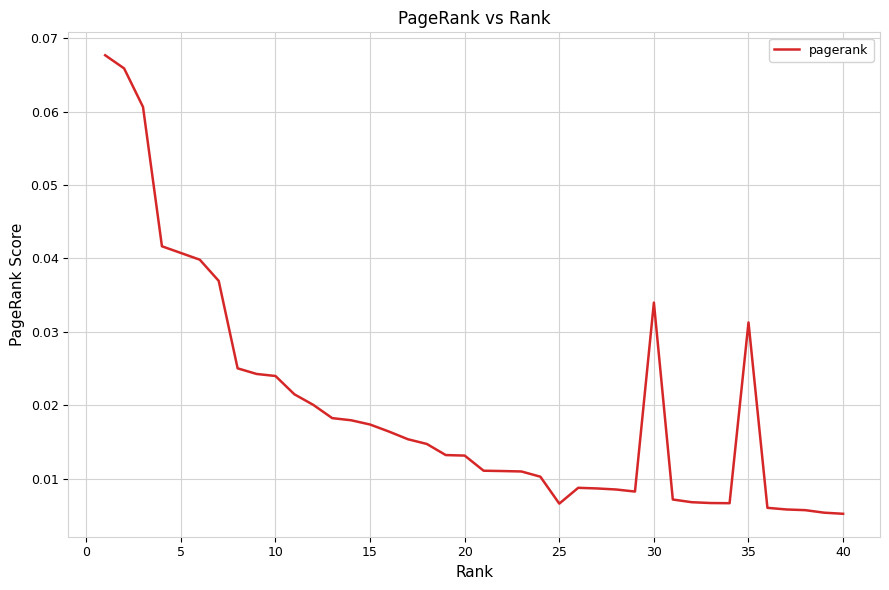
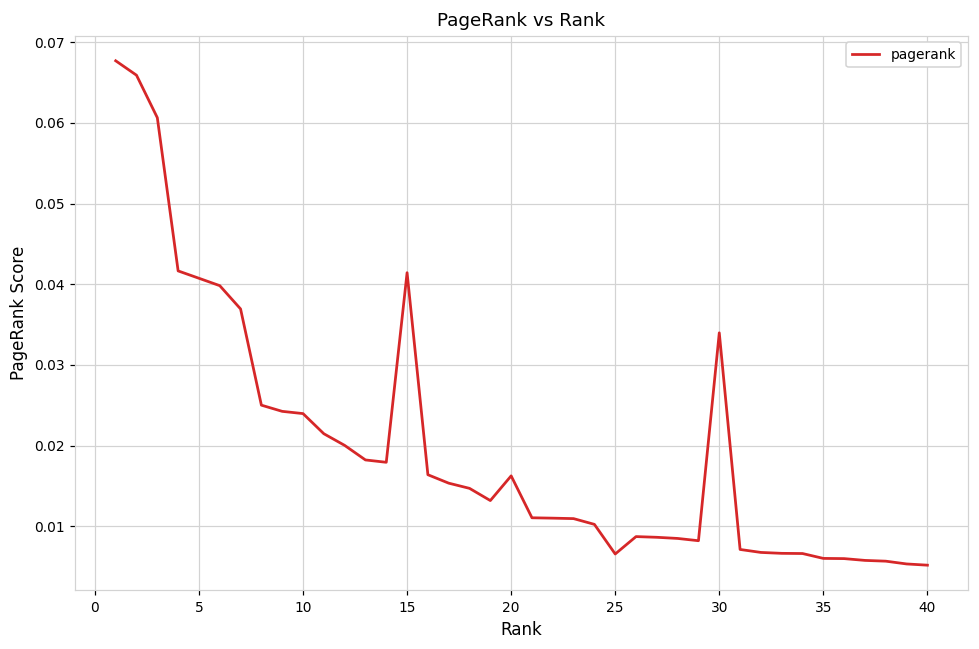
15: 0.017 -> 0.041
20: 0.013 -> 0.016
35: 0.031 -> 0.006
